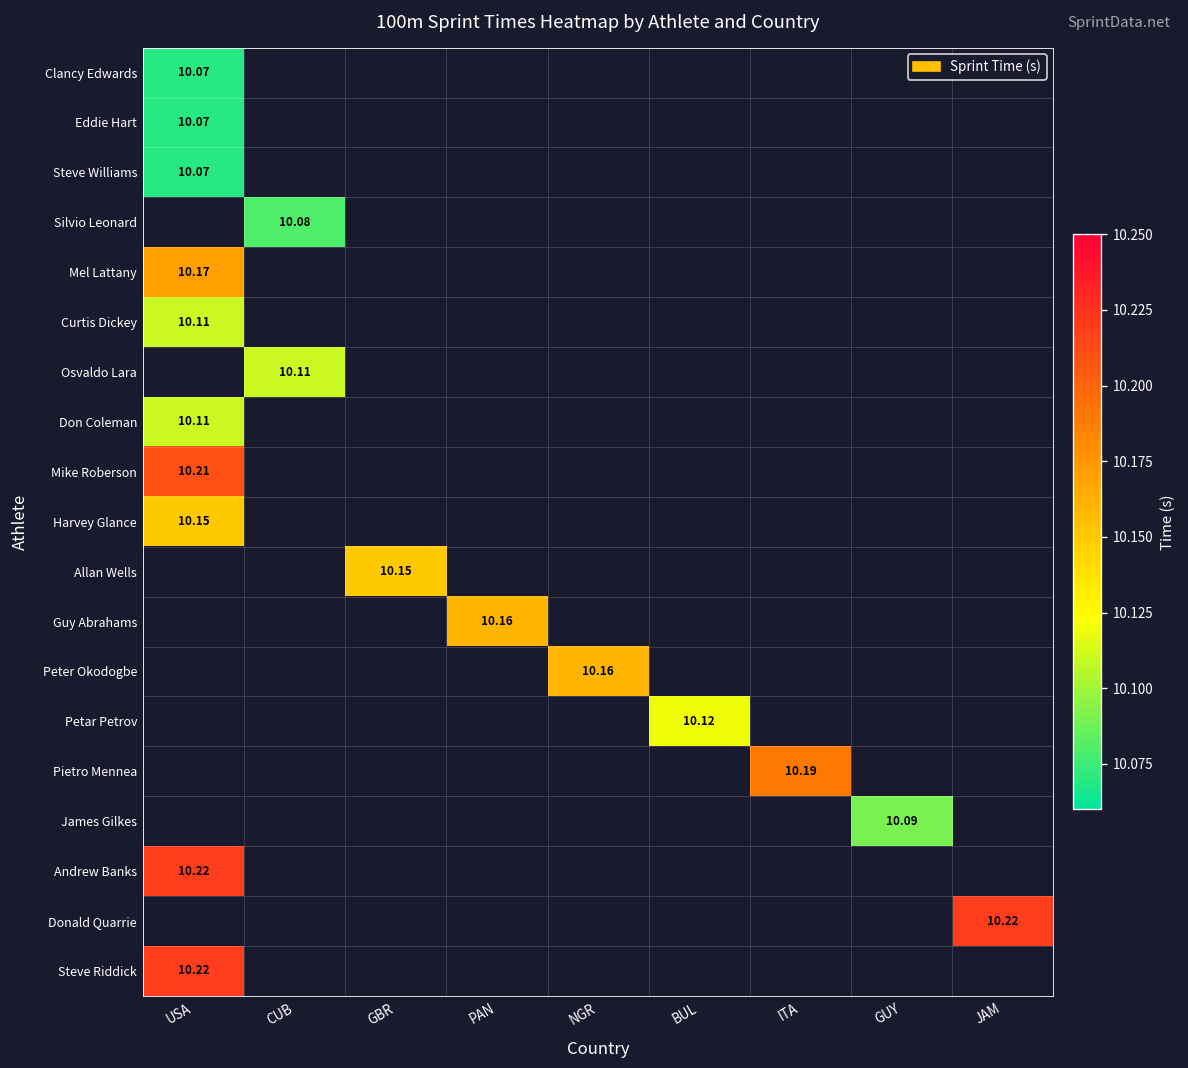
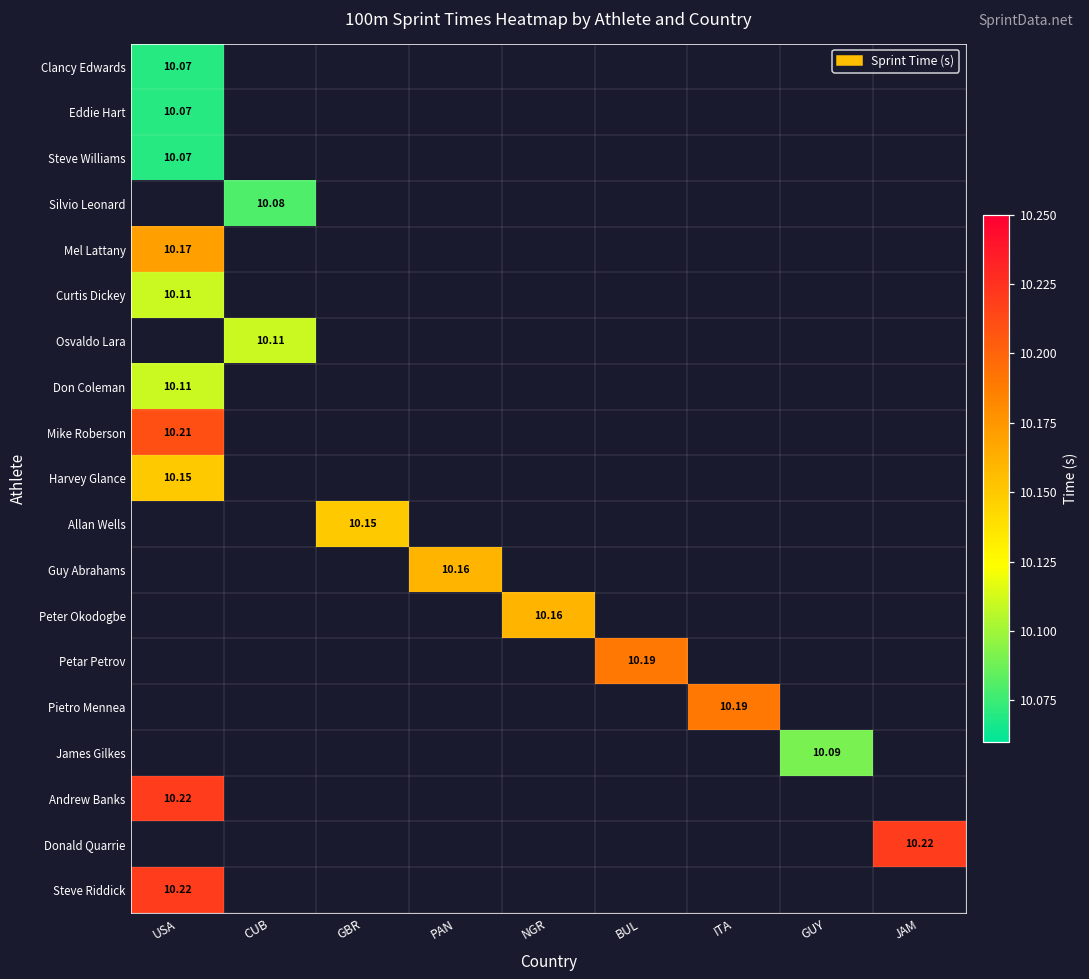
Petar Petrov, BUL: 10.12 -> 10.19
